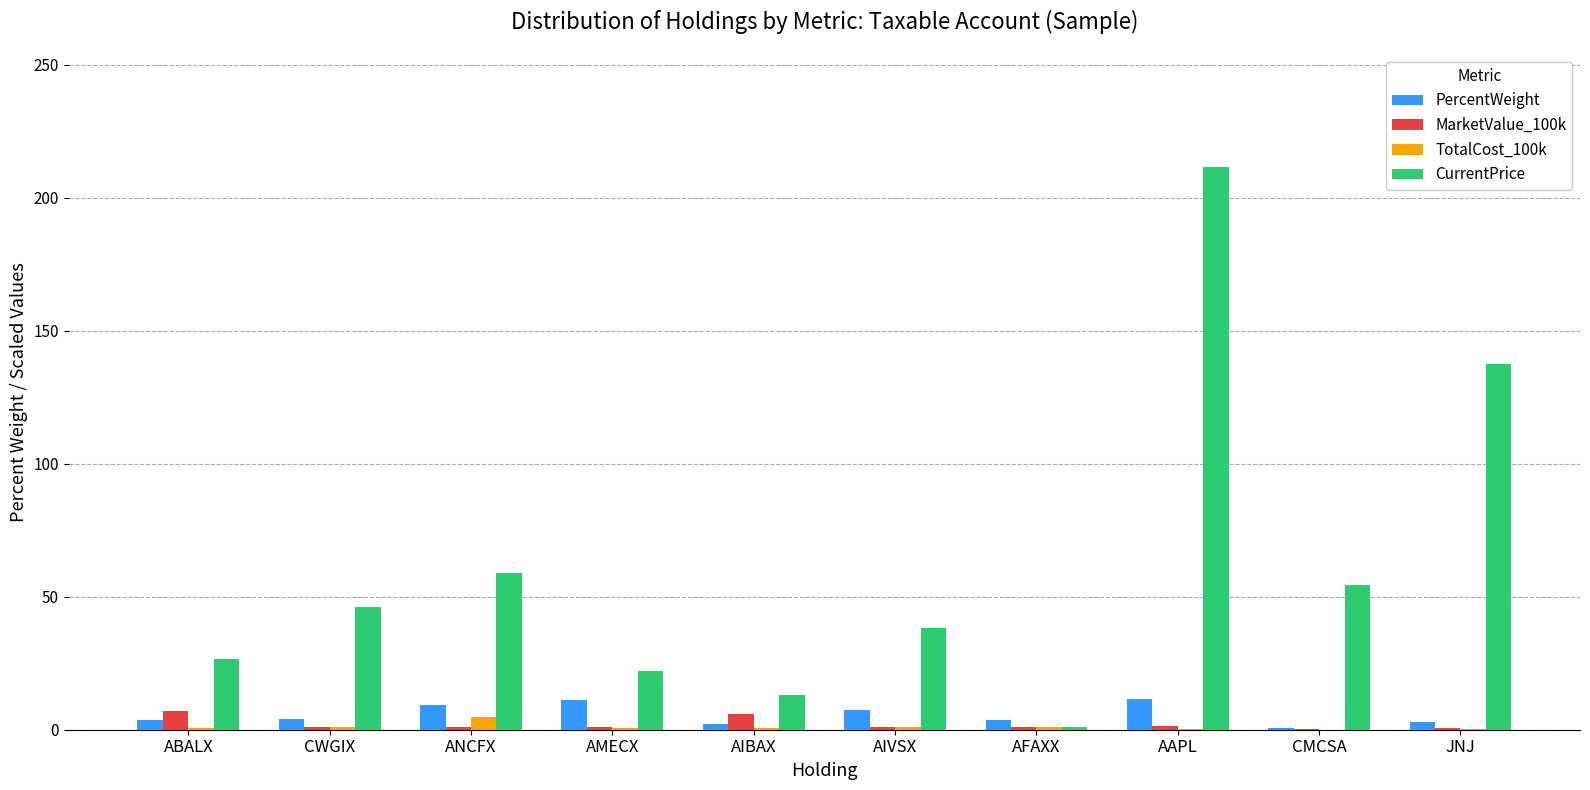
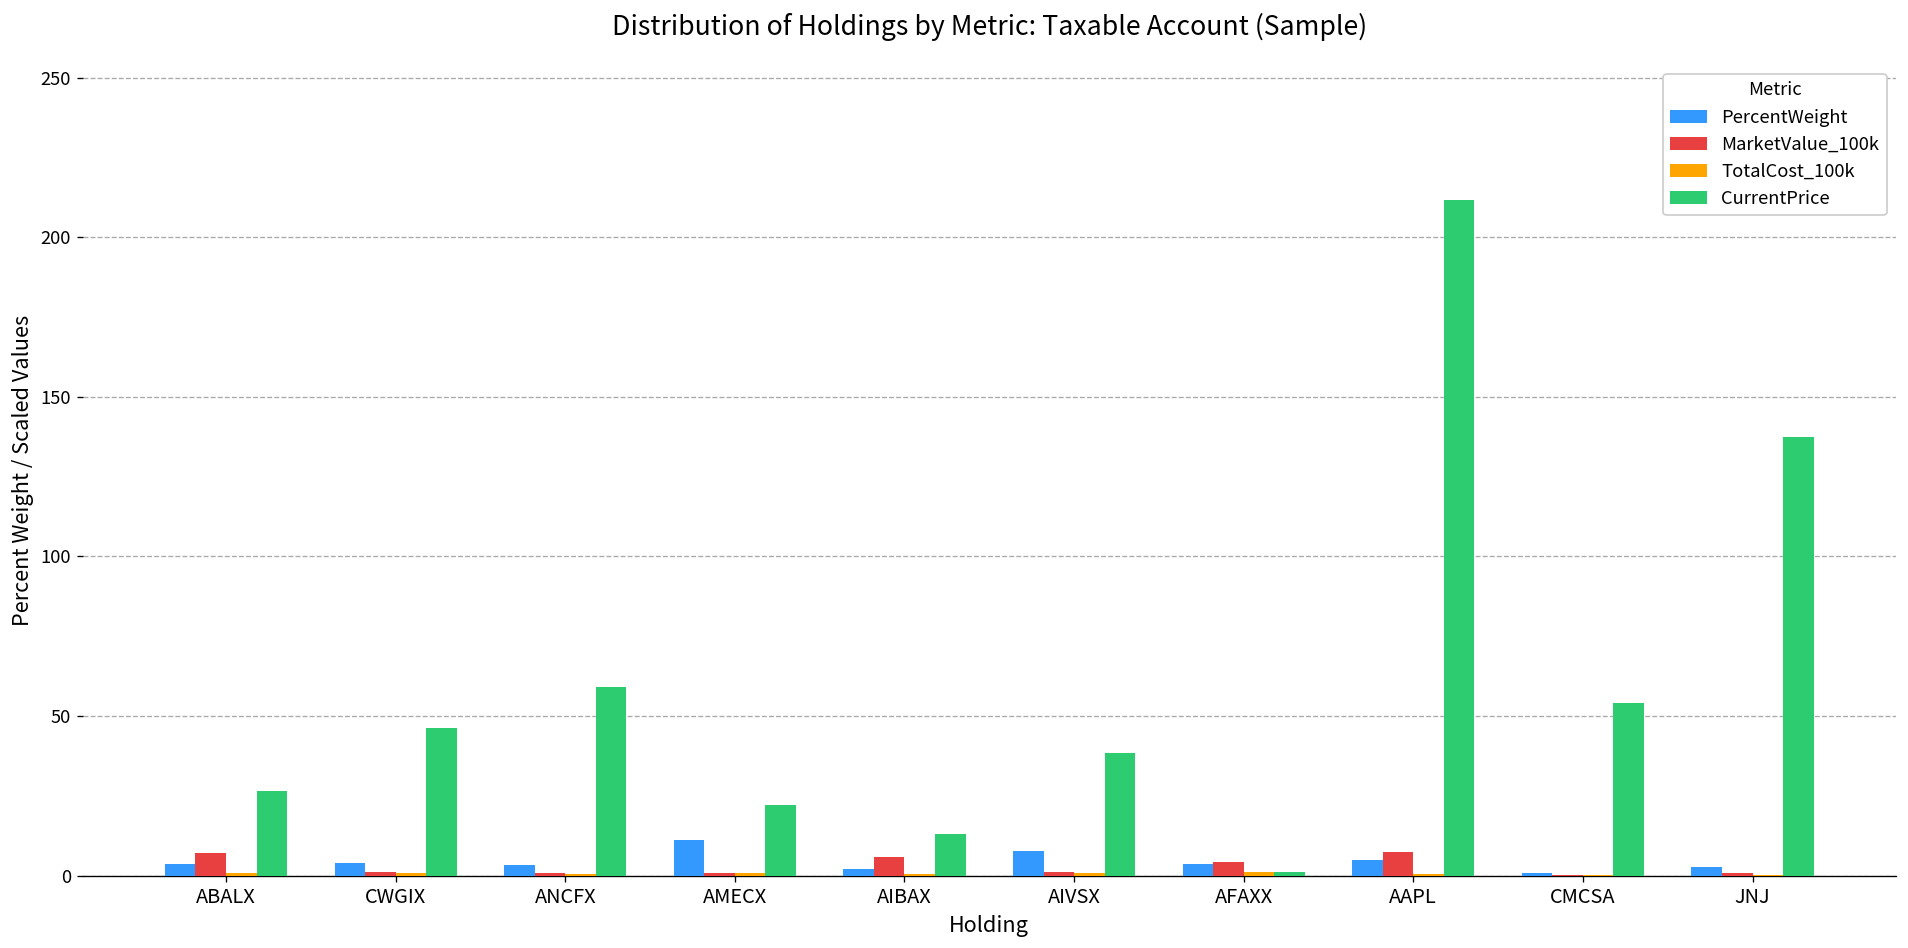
PercentWeight, ANCFX: 9 -> 3
TotalCost_100k, ANCFX: 5 -> 1
MarketValue_100k, AFAXX: 1 -> 4
PercentWeight, AAPL: 12 -> 5
MarketValue_100k, AAPL: 1 -> 7
